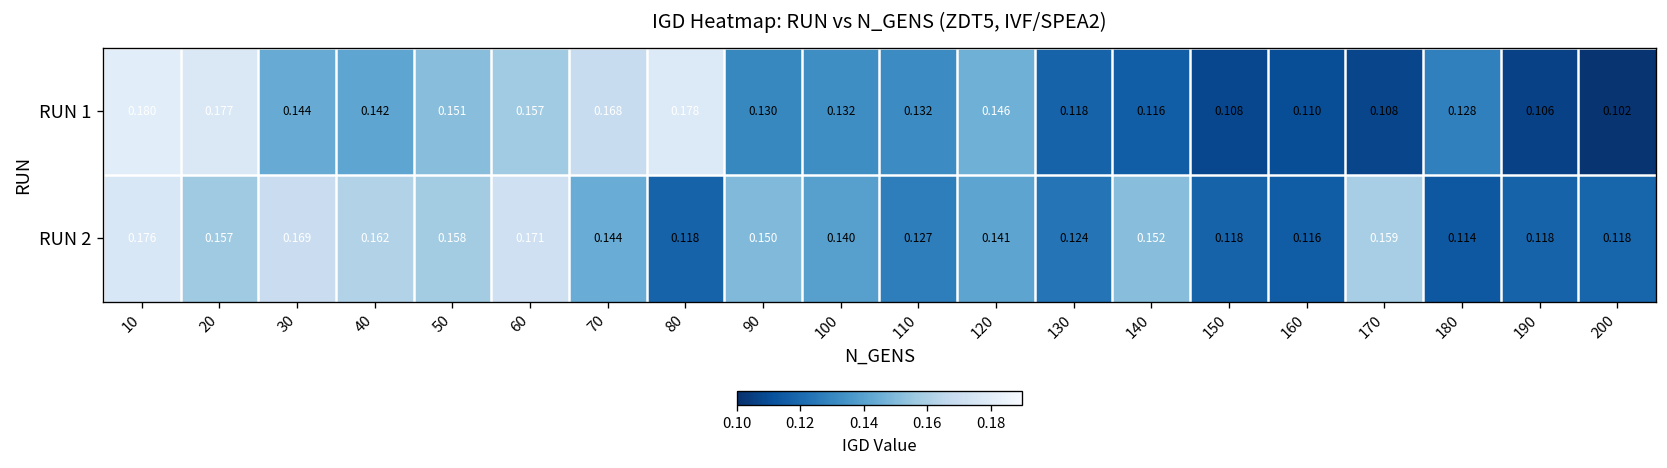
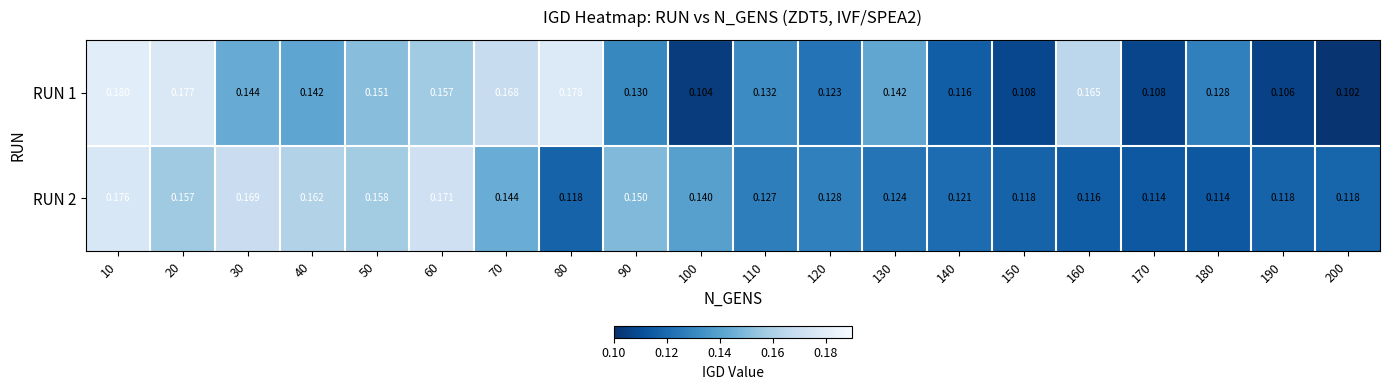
RUN 1, 100: 0.132 -> 0.104
RUN 1, 120: 0.146 -> 0.123
RUN 1, 130: 0.118 -> 0.142
RUN 1, 160: 0.110 -> 0.165
RUN 2, 120: 0.141 -> 0.128
RUN 2, 140: 0.152 -> 0.121
RUN 2, 170: 0.159 -> 0.114
